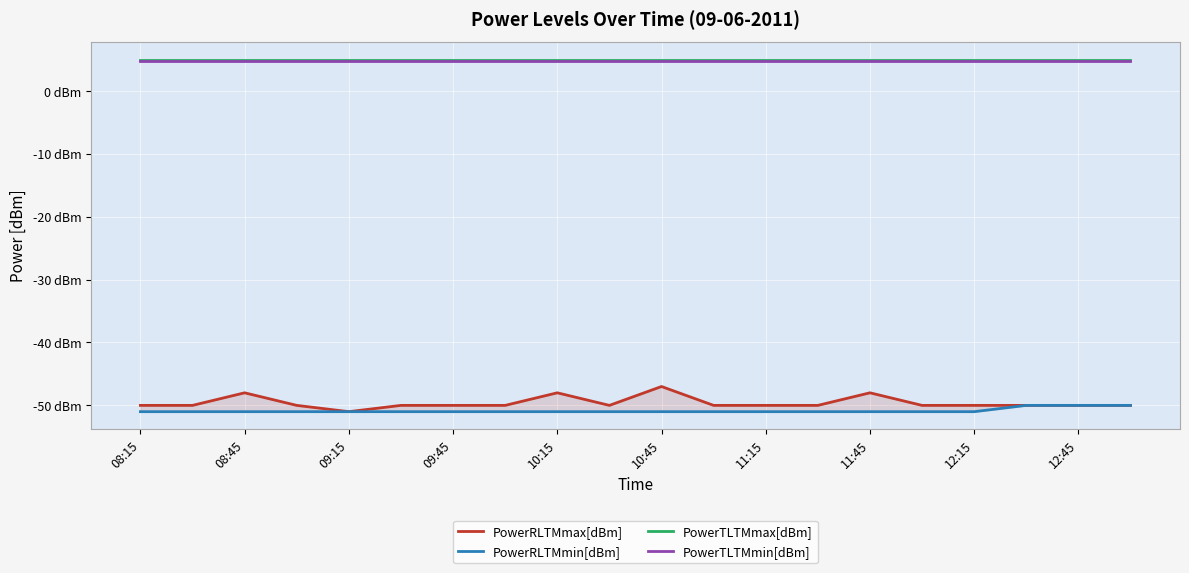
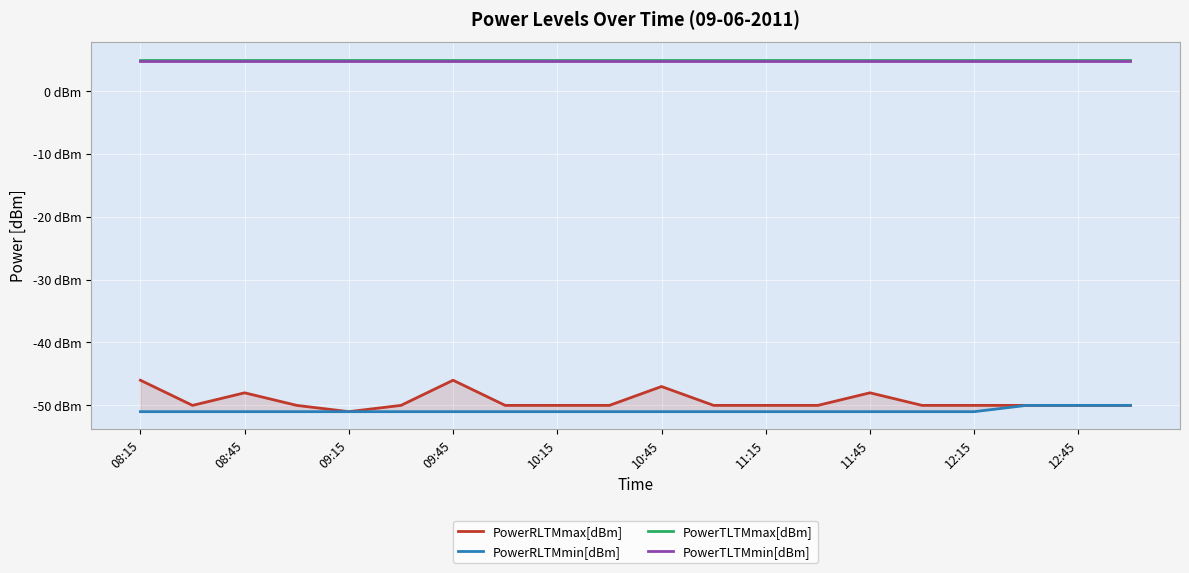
PowerRLTMmax[dBm], 08:15: -50 dBm -> -46 dBm
PowerRLTMmax[dBm], 09:45: -50 dBm -> -46 dBm
PowerRLTMmax[dBm], 10:15: -48 dBm -> -50 dBm
